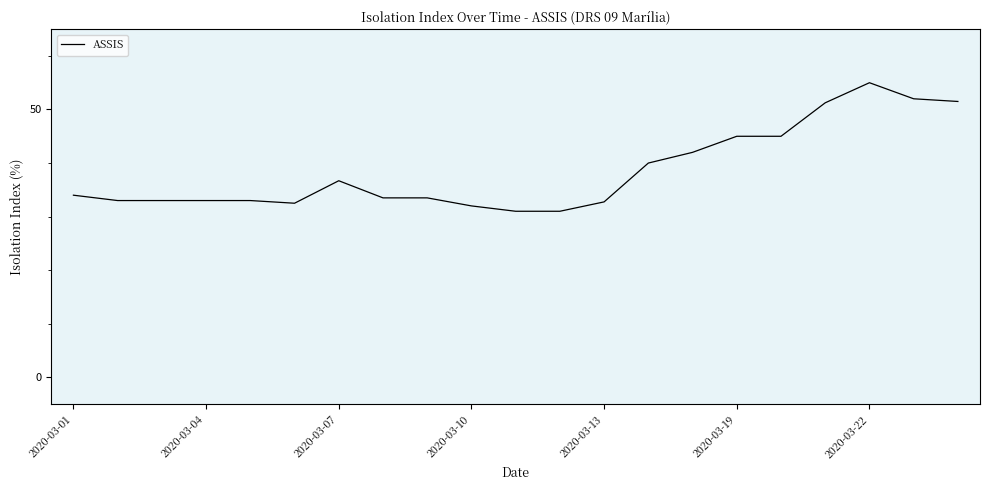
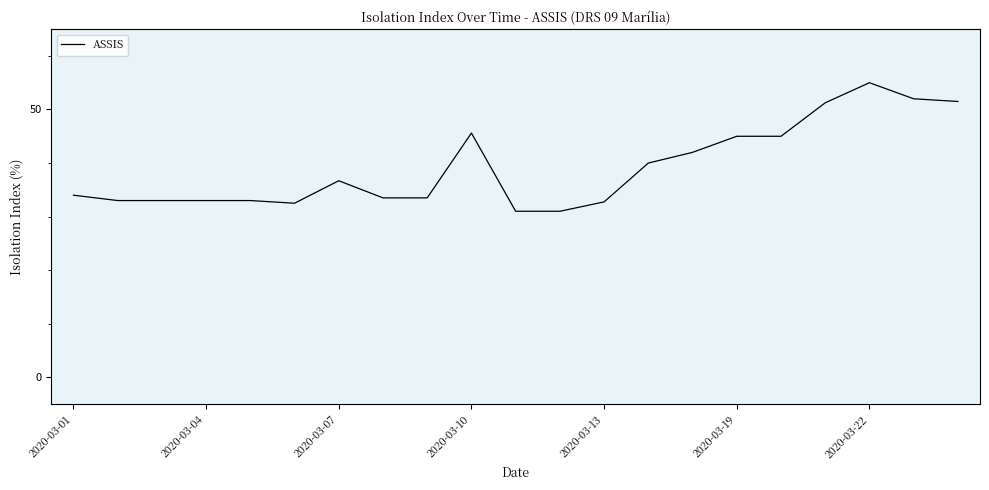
2020-03-10: 32 -> 46
